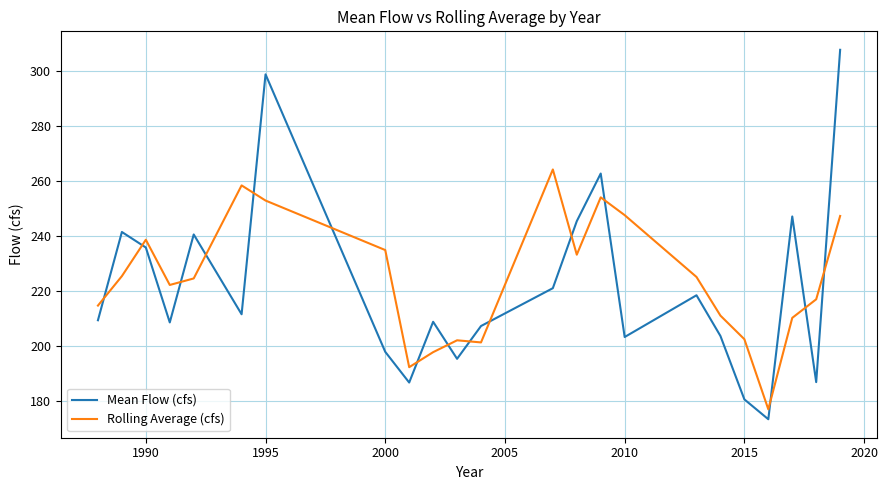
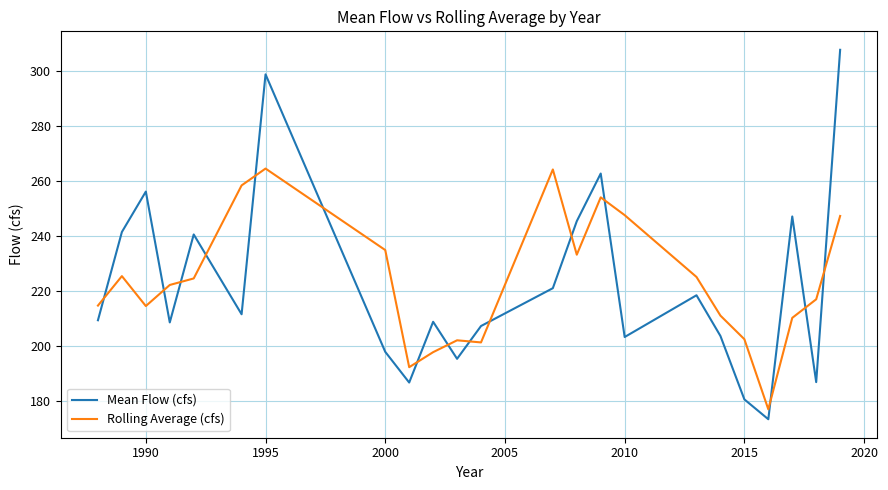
Mean Flow (cfs), 1990: 236 -> 256
Rolling Average (cfs), 1990: 239 -> 214
Rolling Average (cfs), 1995: 253 -> 265
